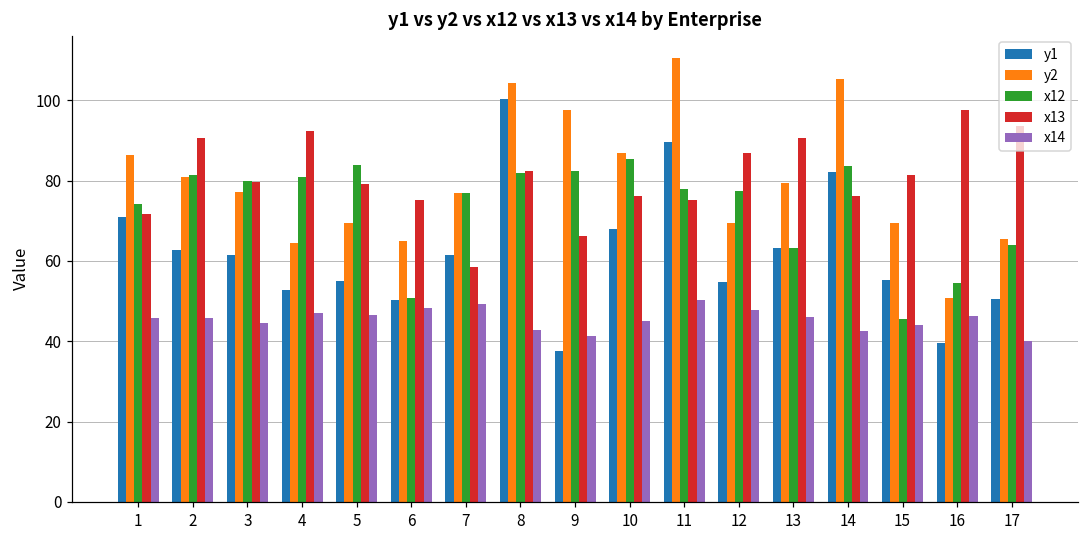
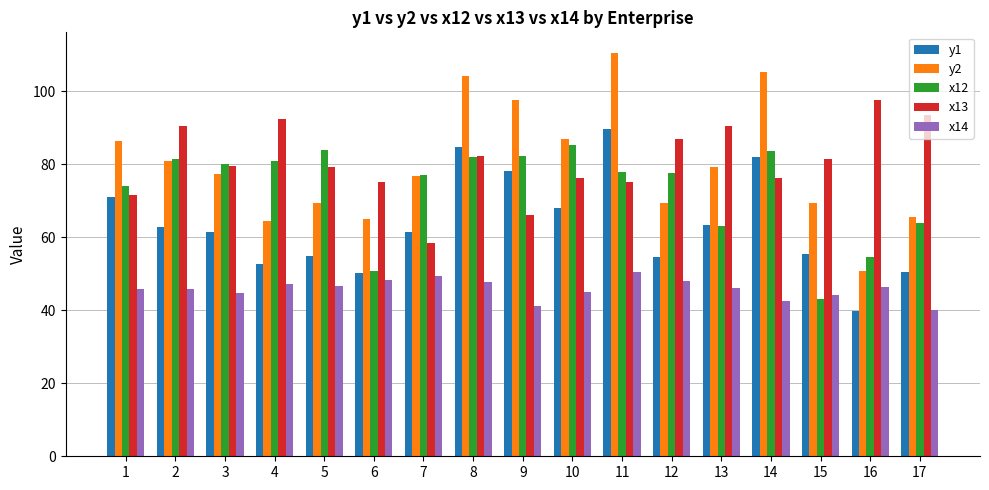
y1, 8: 100 -> 85
x14, 8: 43 -> 48
y1, 9: 38 -> 78
x12, 15: 46 -> 43
